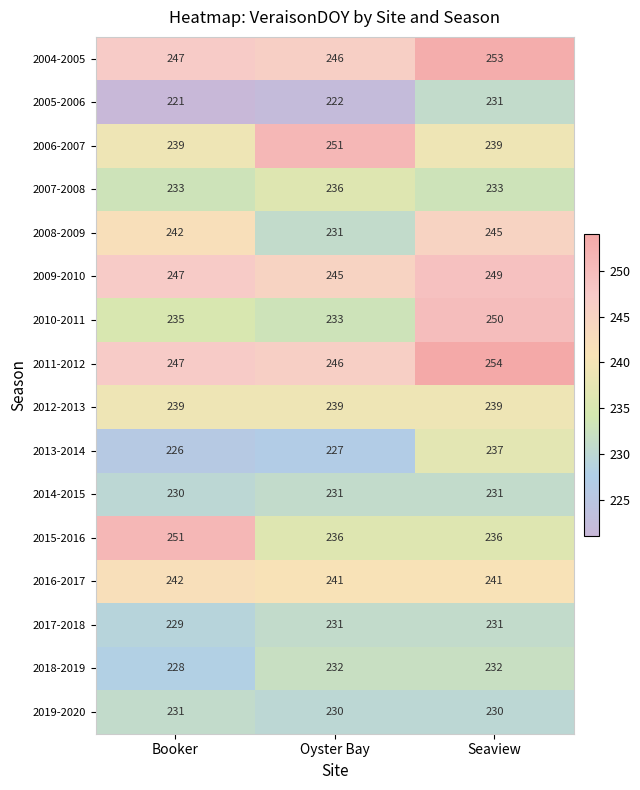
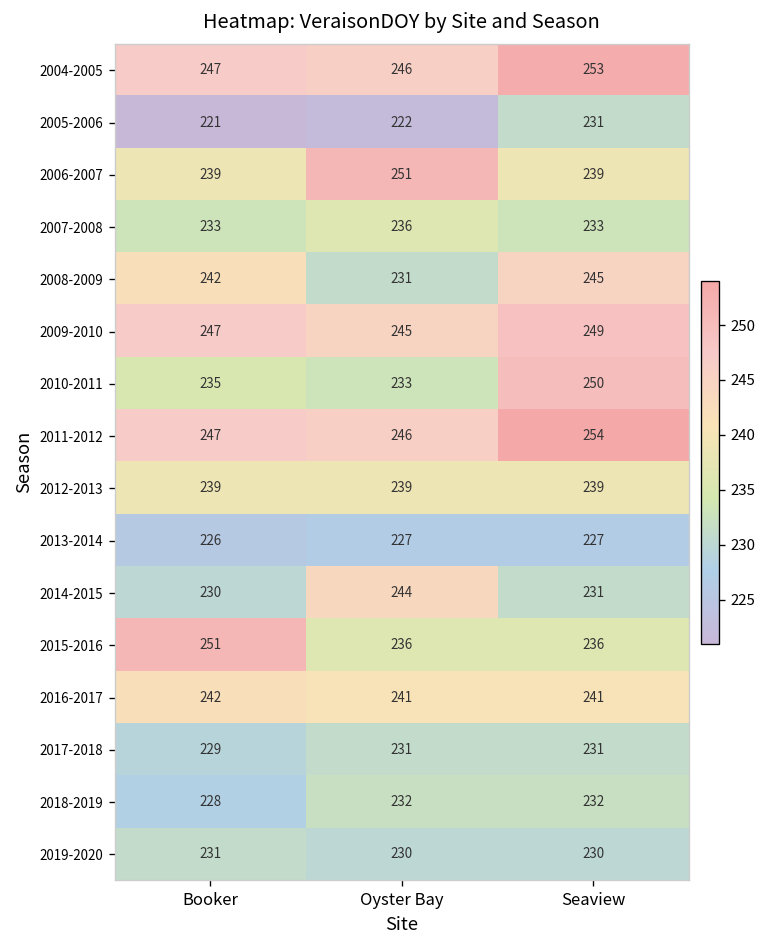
2013-2014, Seaview: 237 -> 227
2014-2015, Oyster Bay: 231 -> 244
